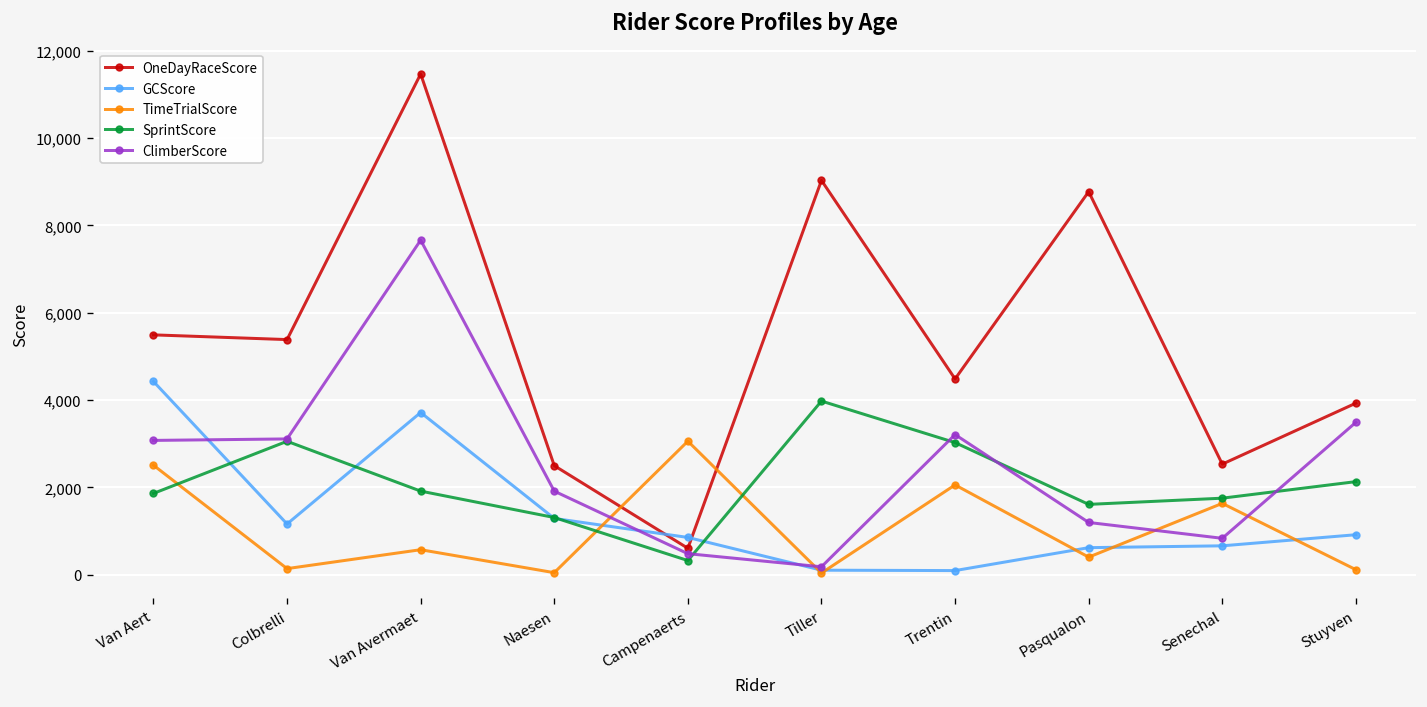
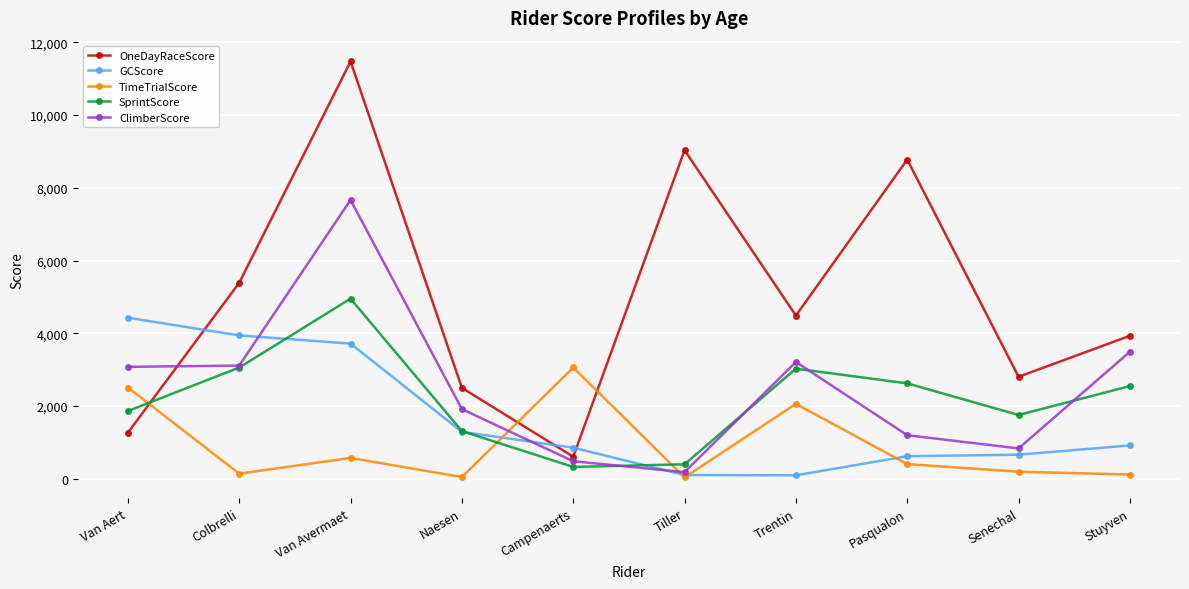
OneDayRaceScore, Van Aert: 5,500 -> 1,300
GCScore, Colbrelli: 1,200 -> 3,900
SprintScore, Van Avermaet: 1,900 -> 5,000
SprintScore, Tiller: 4,000 -> 400
SprintScore, Pasqualon: 1,600 -> 2,600
OneDayRaceScore, Senechal: 2,500 -> 2,800
TimeTrialScore, Senechal: 1,600 -> 200
SprintScore, Stuyven: 2,100 -> 2,500
